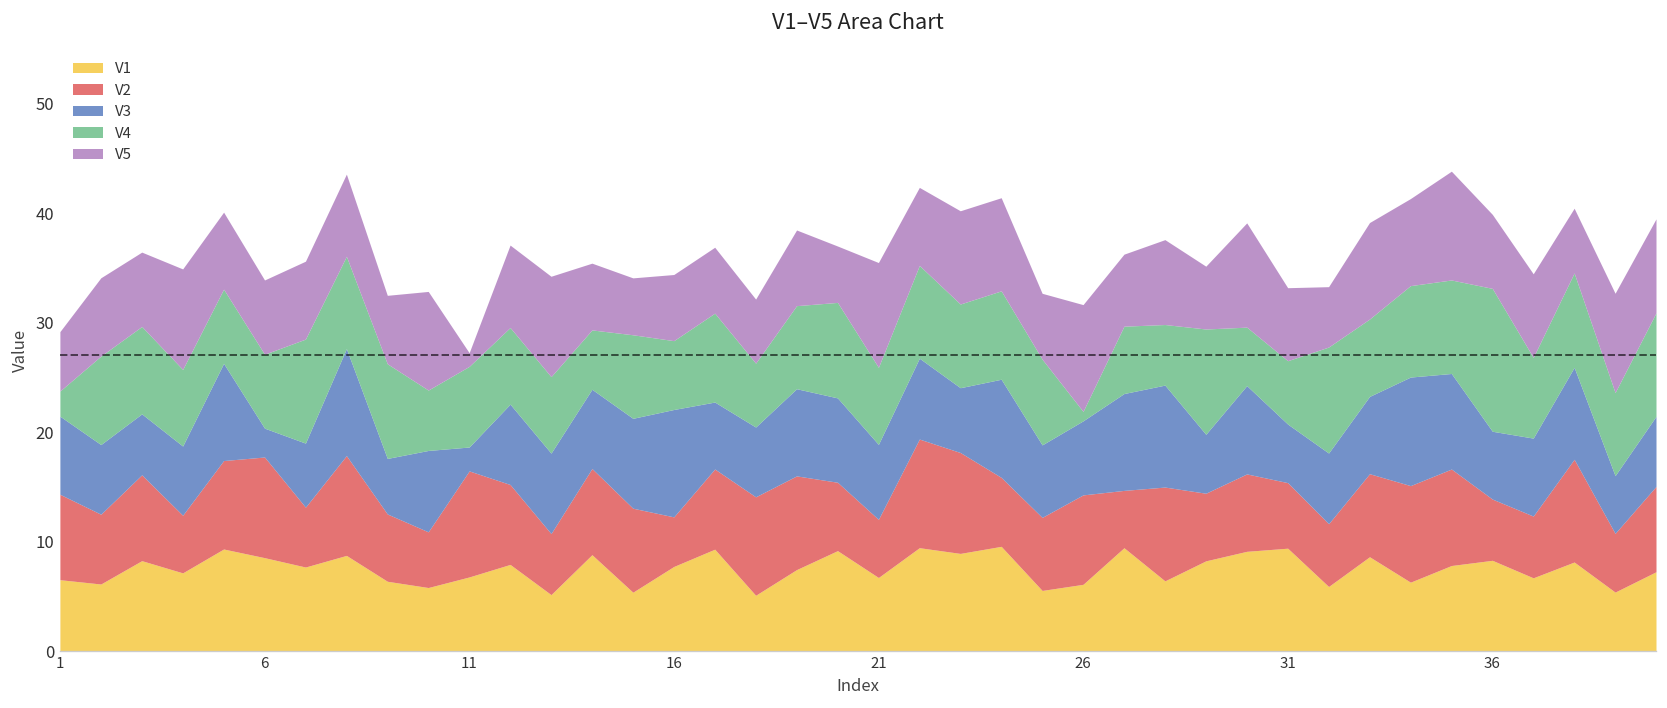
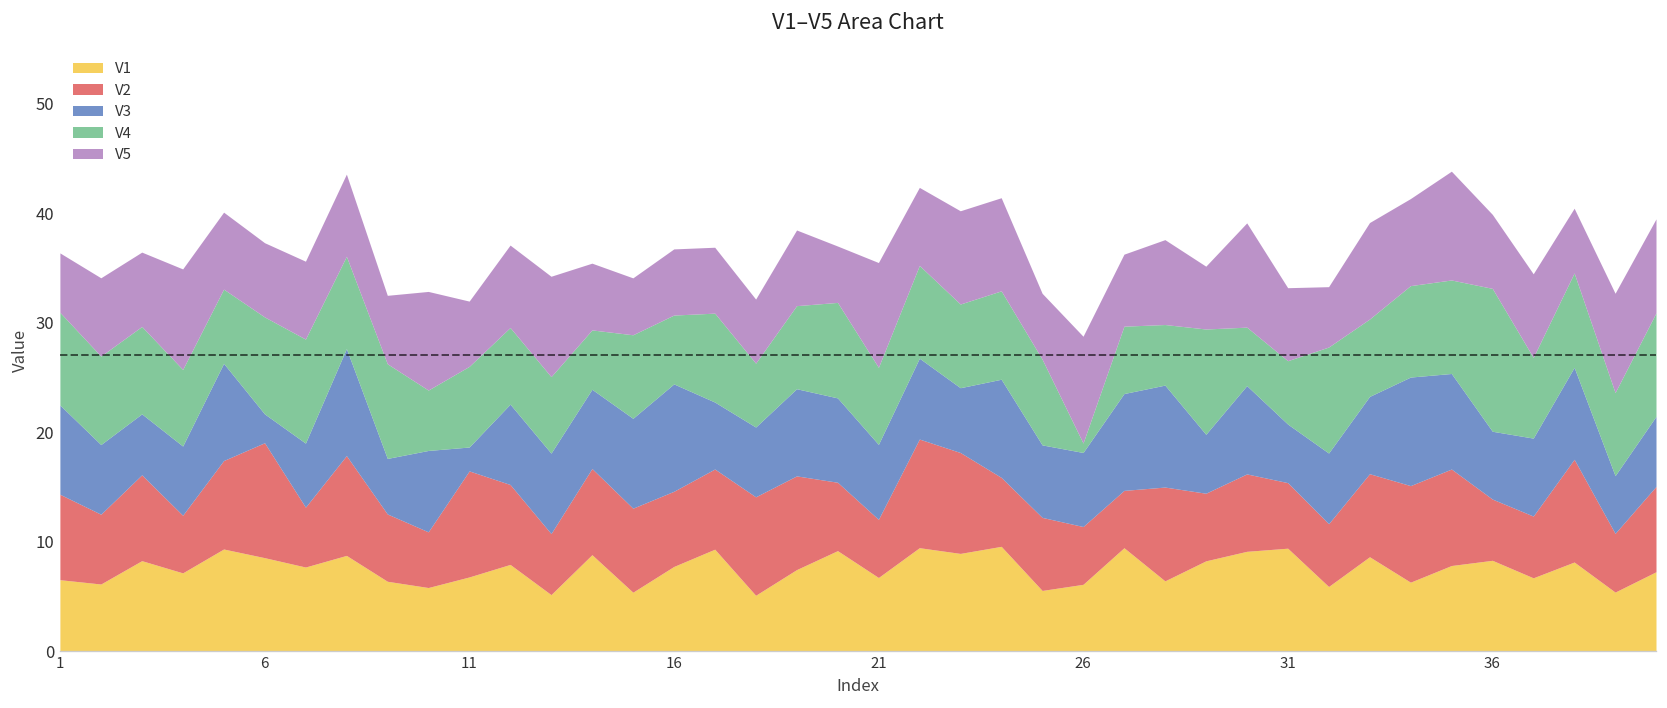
V3, 1: 7 -> 8
V4, 1: 2 -> 8
V2, 6: 9 -> 10
V4, 6: 7 -> 9
V5, 11: 1 -> 6
V2, 16: 5 -> 7
V2, 26: 8 -> 5
